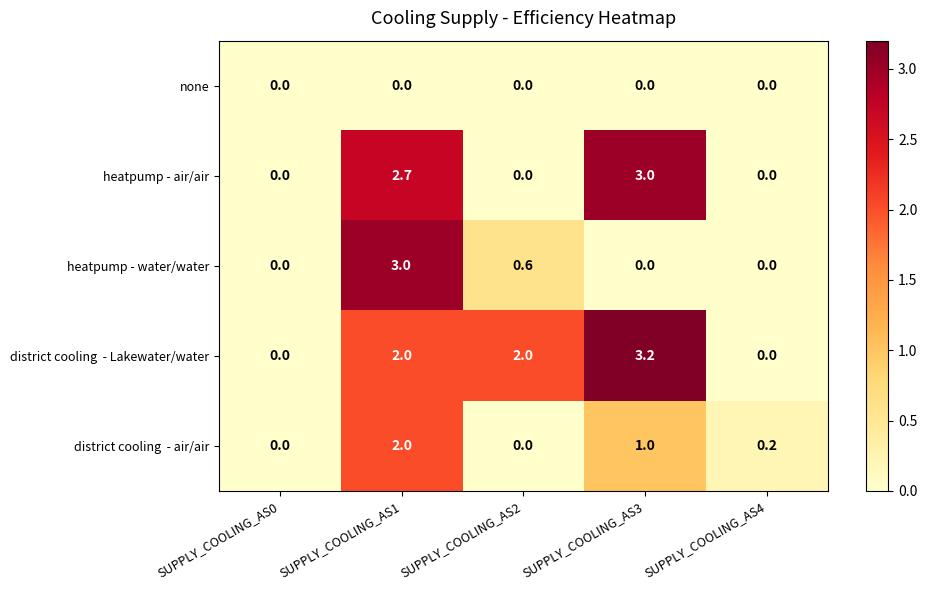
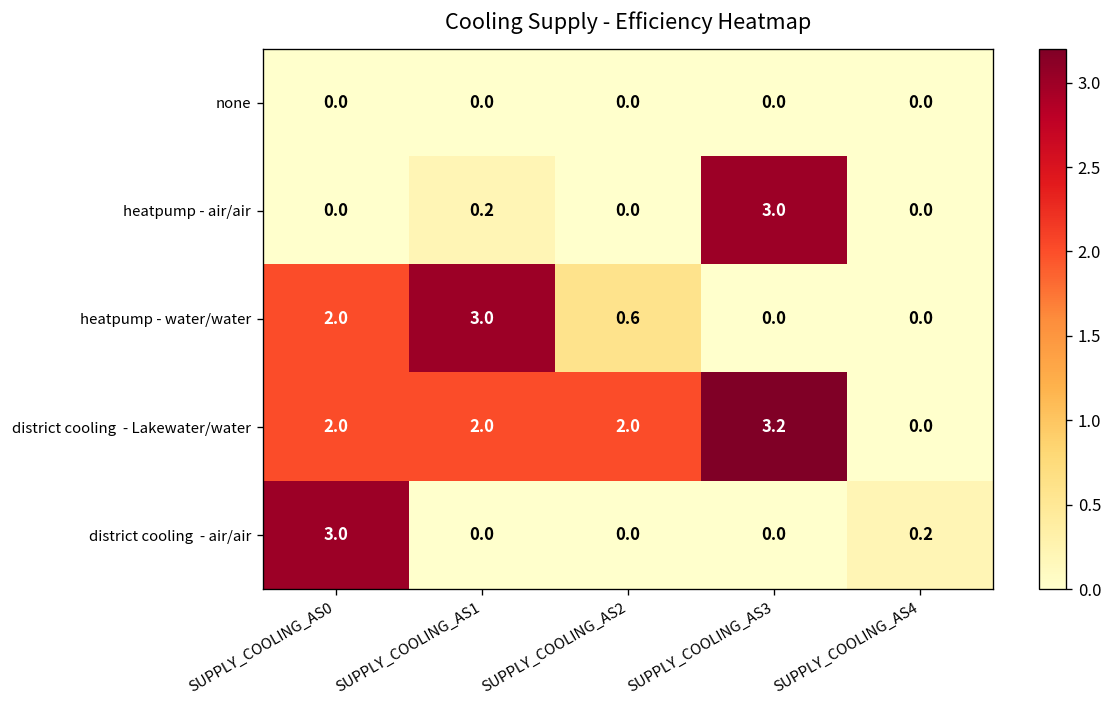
heatpump - air/air, SUPPLY_COOLING_AS1: 2.7 -> 0.2
heatpump - water/water, SUPPLY_COOLING_AS0: 0.0 -> 2.0
district cooling - Lakewater/water, SUPPLY_COOLING_AS0: 0.0 -> 2.0
district cooling - air/air, SUPPLY_COOLING_AS0: 0.0 -> 3.0
district cooling - air/air, SUPPLY_COOLING_AS1: 2.0 -> 0.0
district cooling - air/air, SUPPLY_COOLING_AS3: 1.0 -> 0.0
